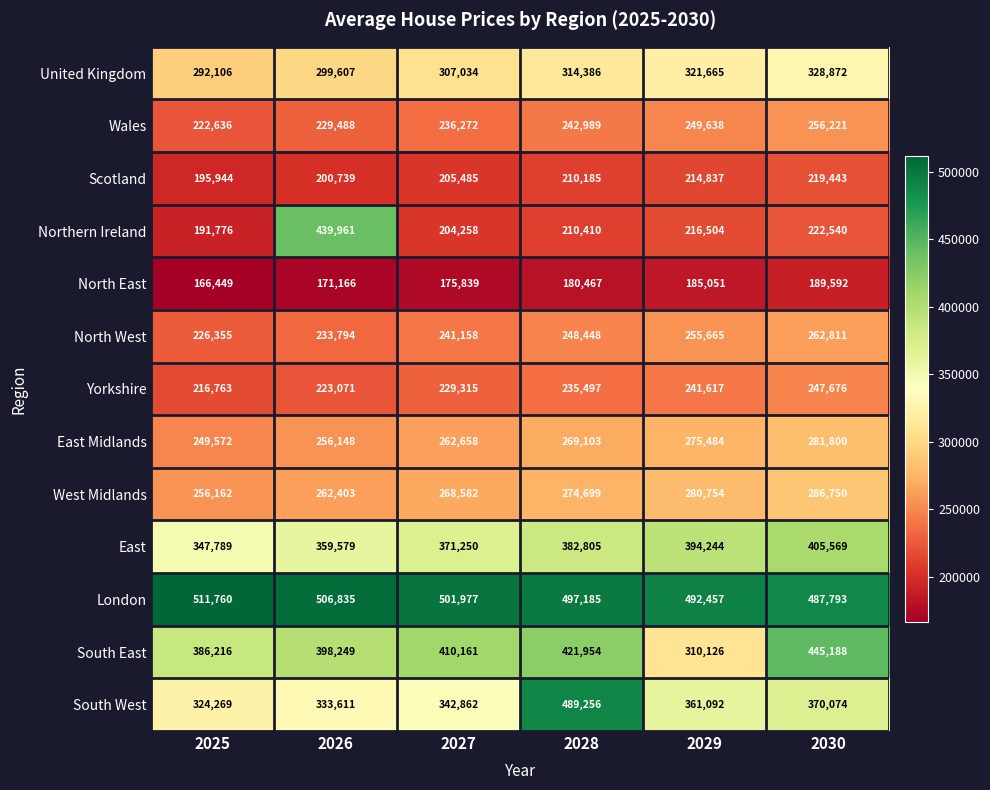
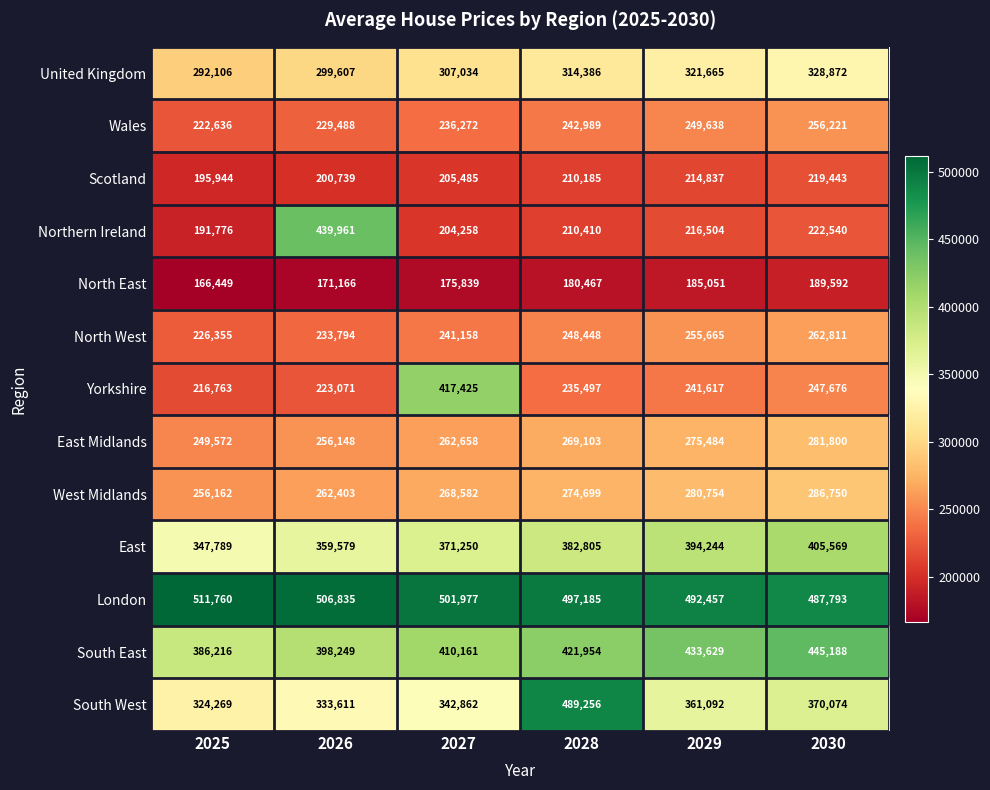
Yorkshire, 2027: 229,315 -> 417,425
South East, 2029: 310,126 -> 433,629
